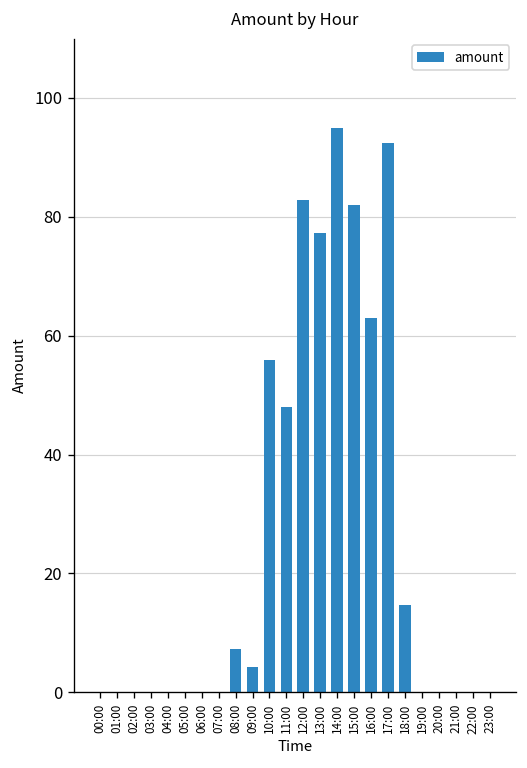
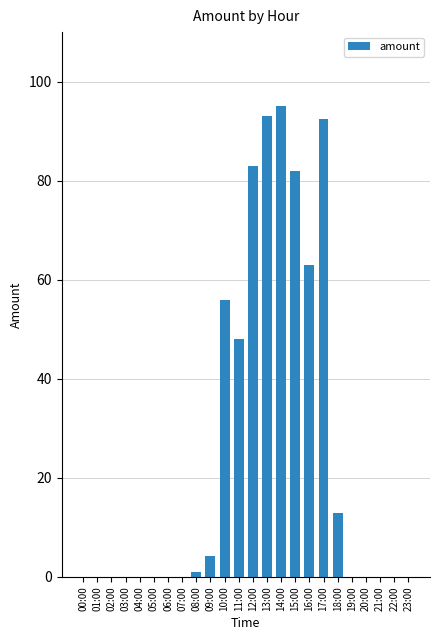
08:00: 7 -> 1
13:00: 77 -> 93
18:00: 15 -> 13
